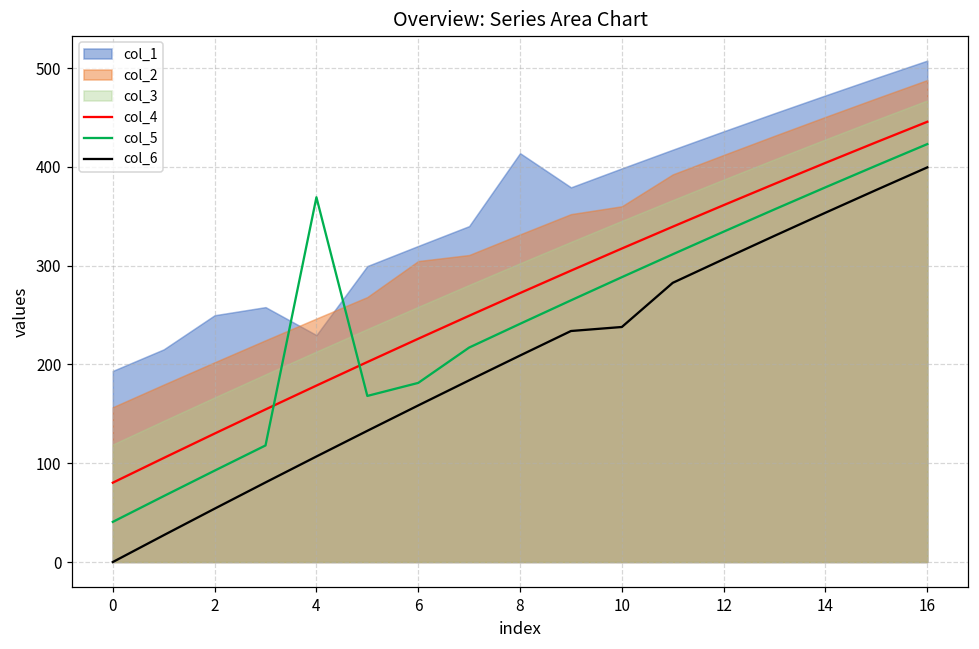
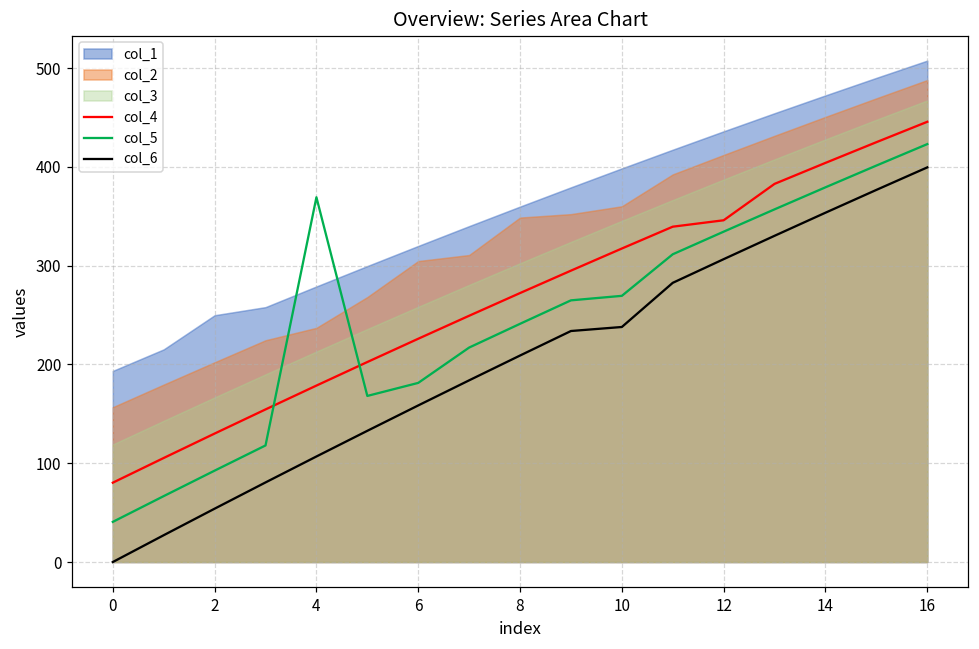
col_1, 4: 230 -> 280
col_2, 4: 250 -> 240
col_1, 8: 410 -> 360
col_2, 8: 330 -> 350
col_5, 10: 290 -> 270
col_4, 12: 360 -> 350
